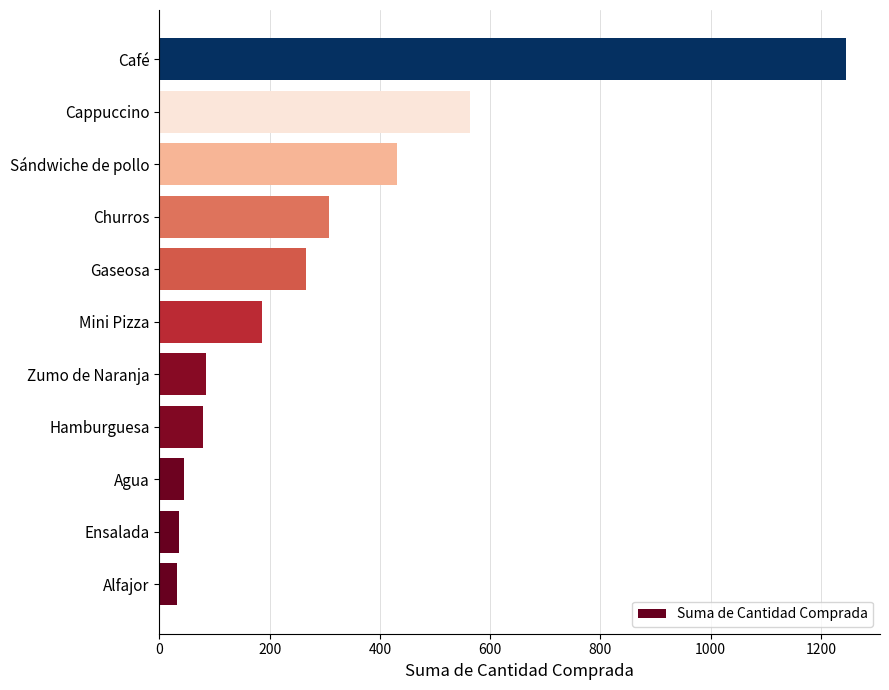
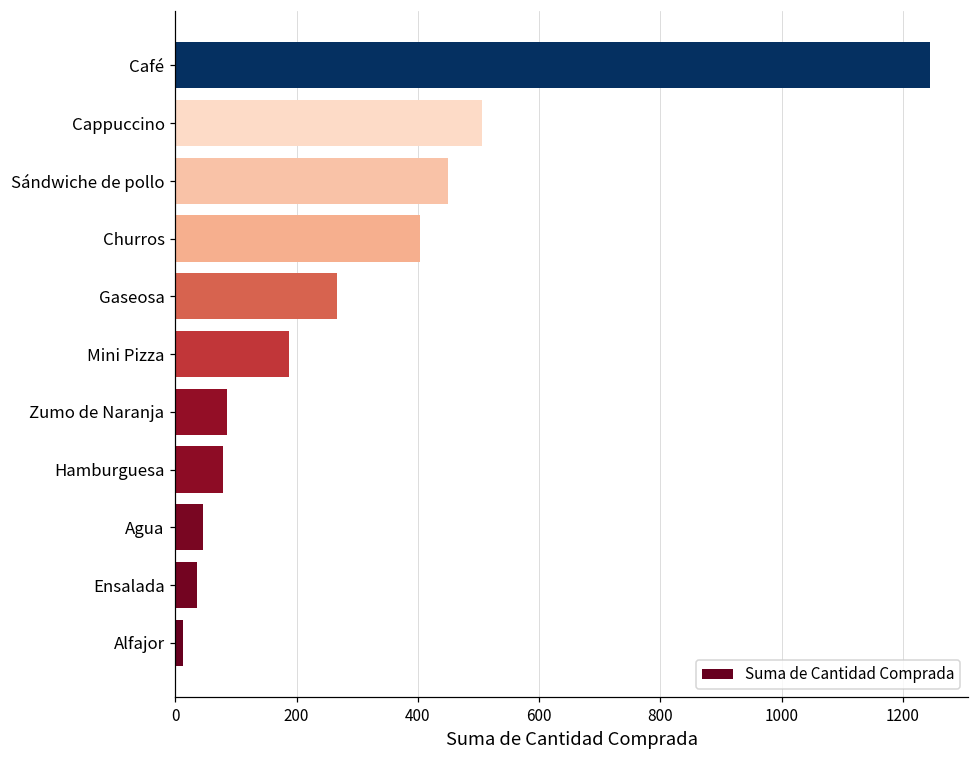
Cappuccino: 560 -> 510
Sándwiche de pollo: 430 -> 450
Churros: 310 -> 400
Alfajor: 30 -> 10
